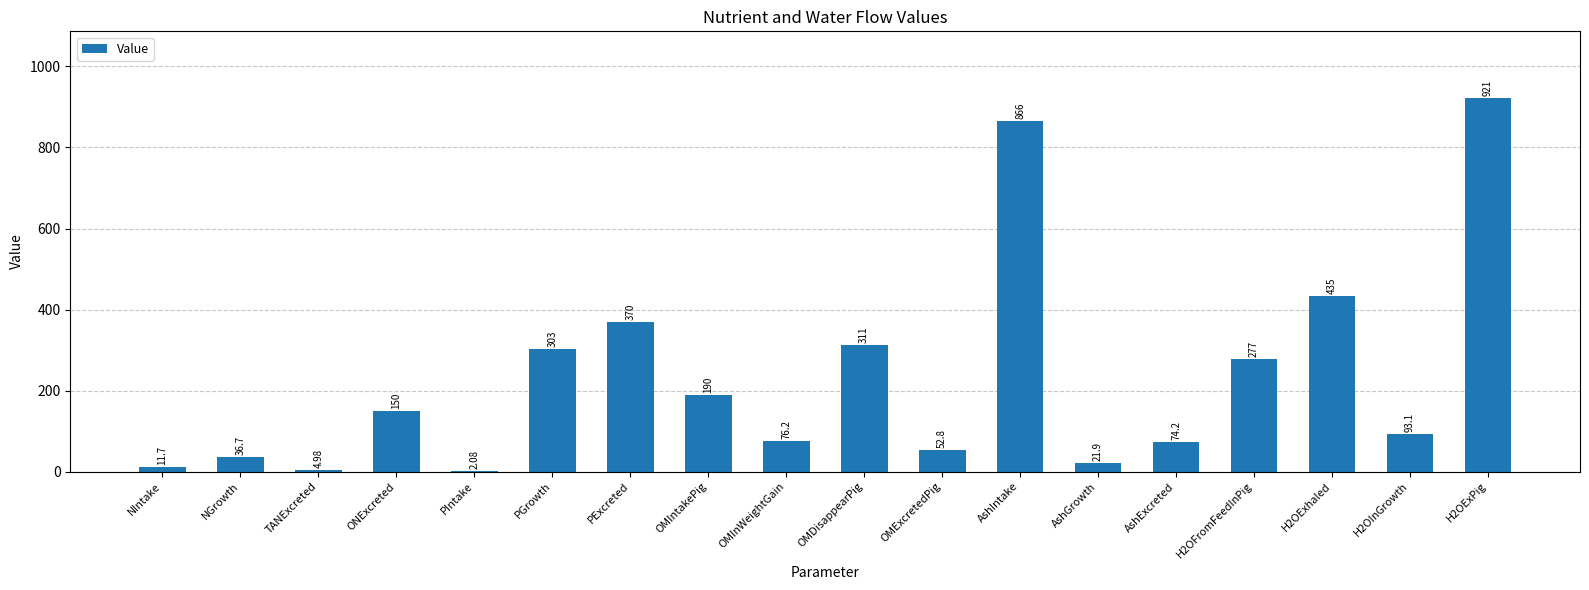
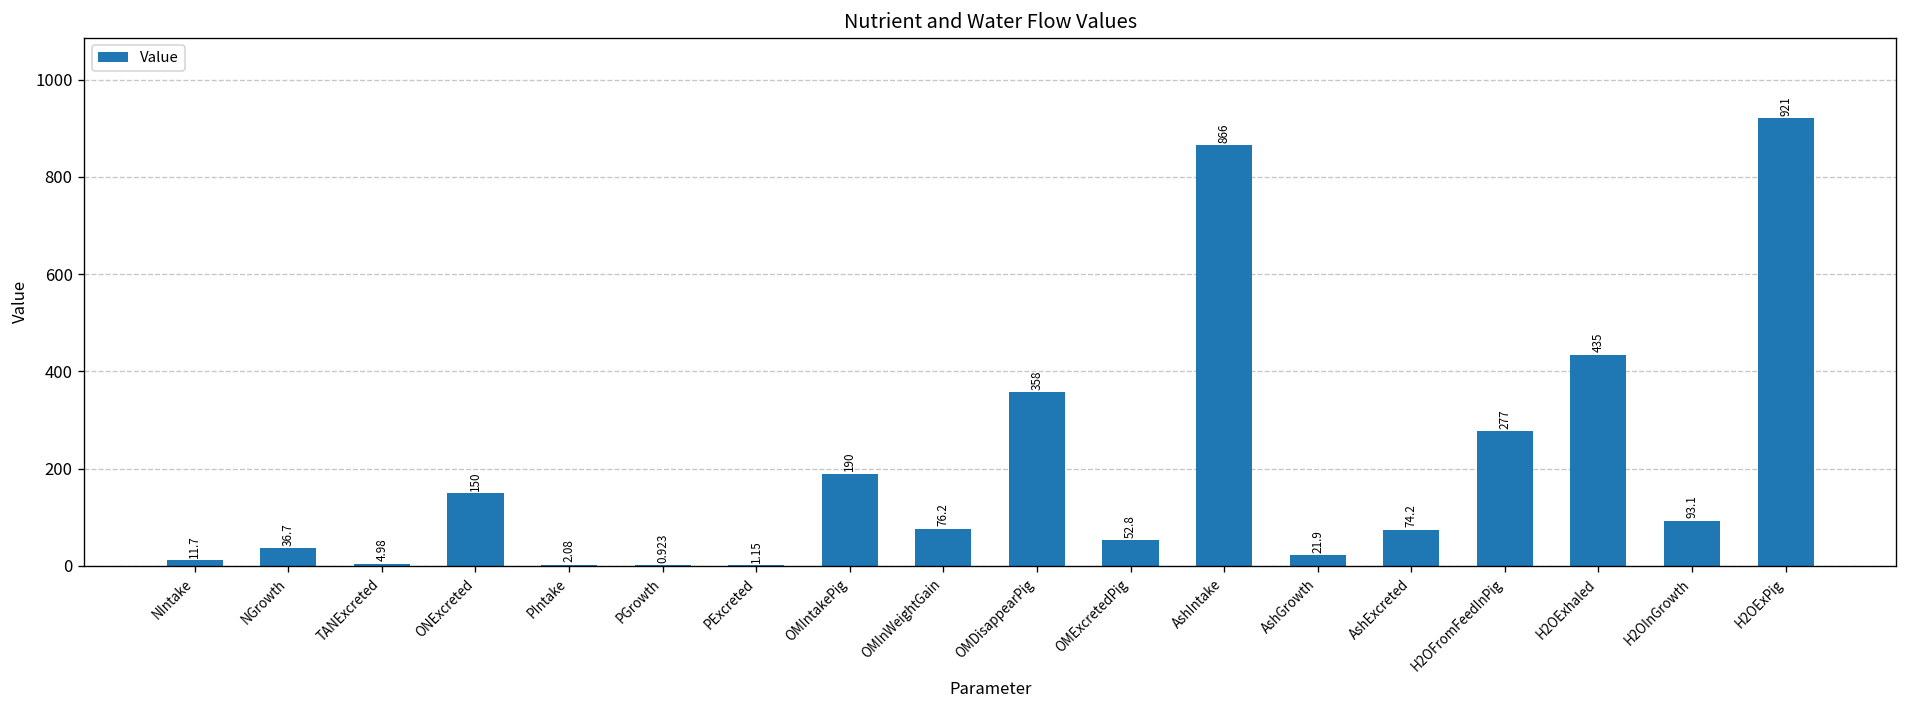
PGrowth: 303 -> 0.923
PExcreted: 370 -> 1.15
OMDisappearPig: 311 -> 358
